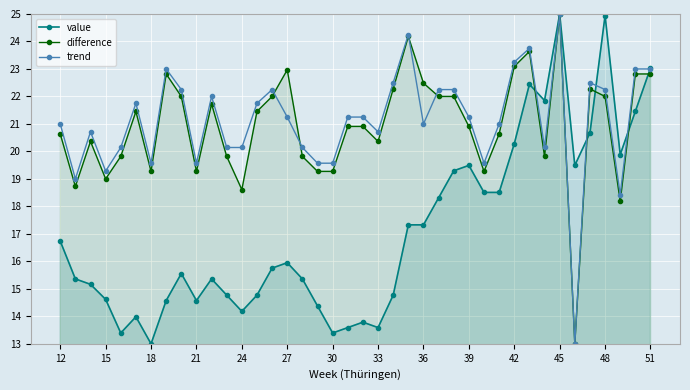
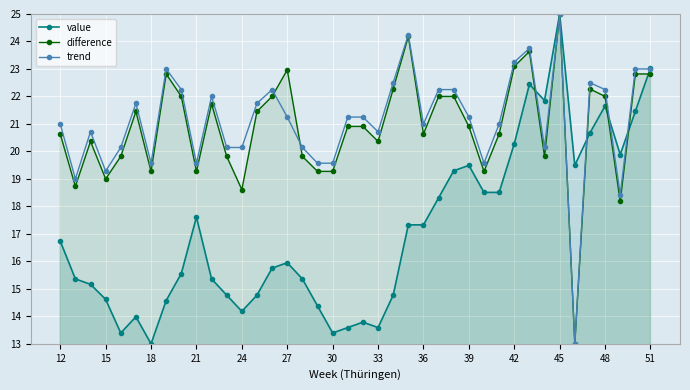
value, 21: 14.6 -> 17.6
difference, 36: 22.5 -> 20.6
value, 48: 24.9 -> 21.7
